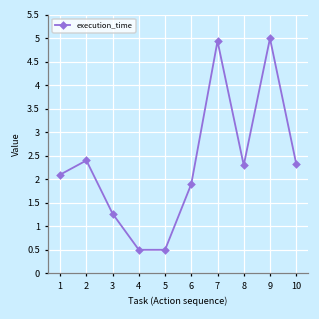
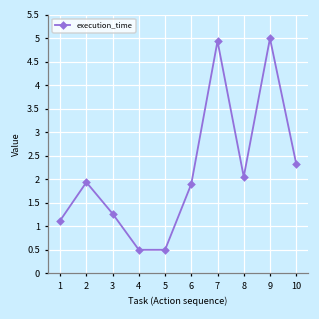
1: 2.1 -> 1.1
2: 2.4 -> 1.9
8: 2.3 -> 2.1
